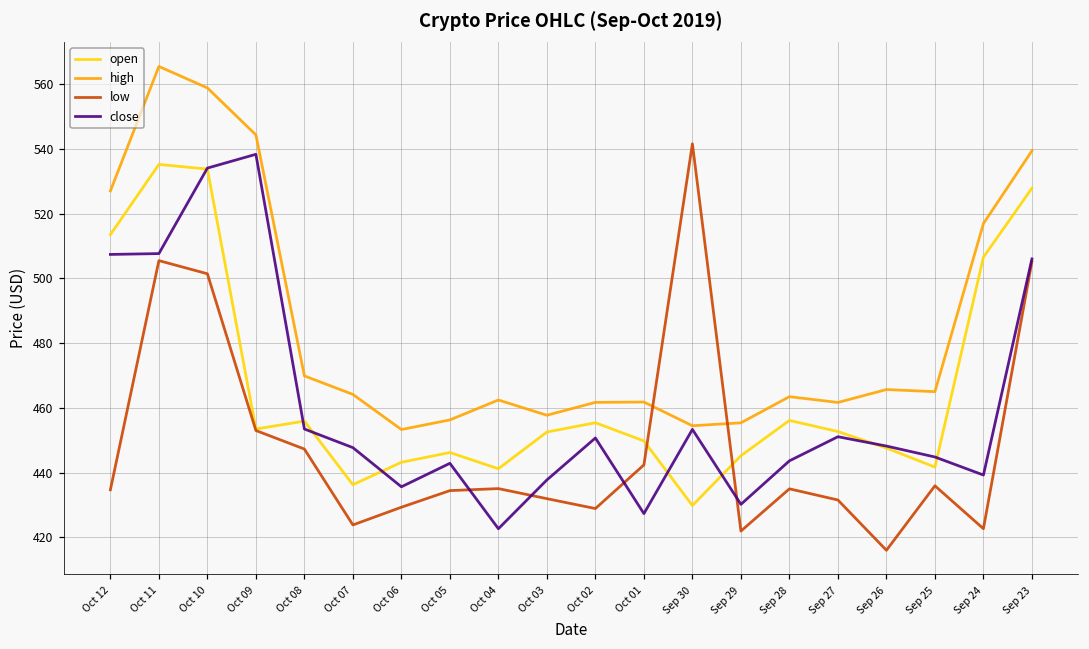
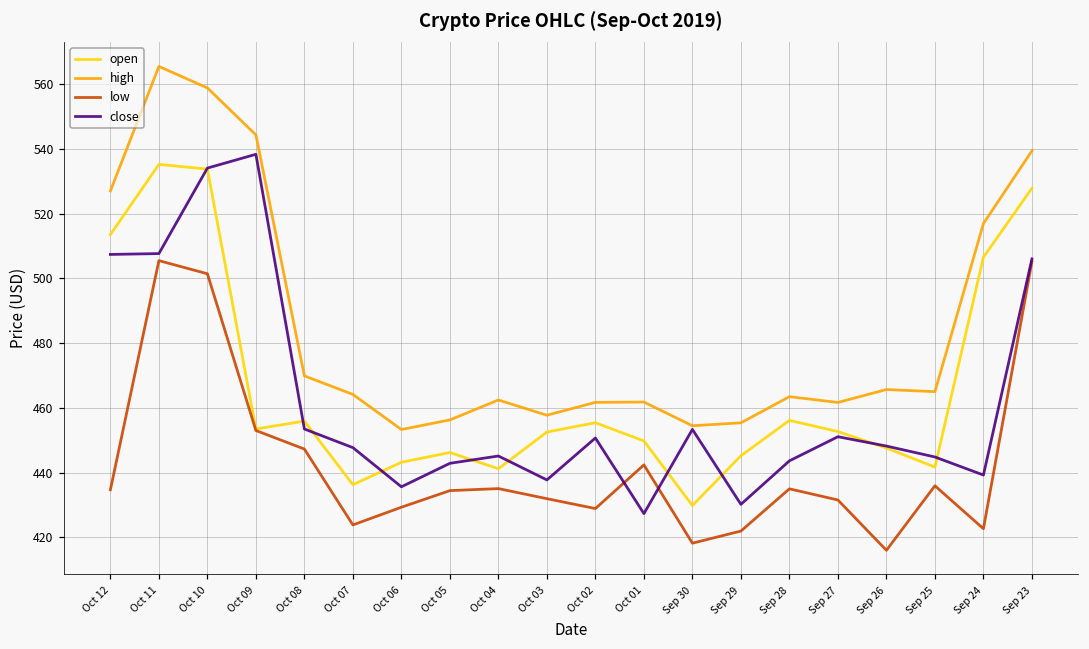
close, Oct 04: 423 -> 445
low, Sep 30: 542 -> 418
